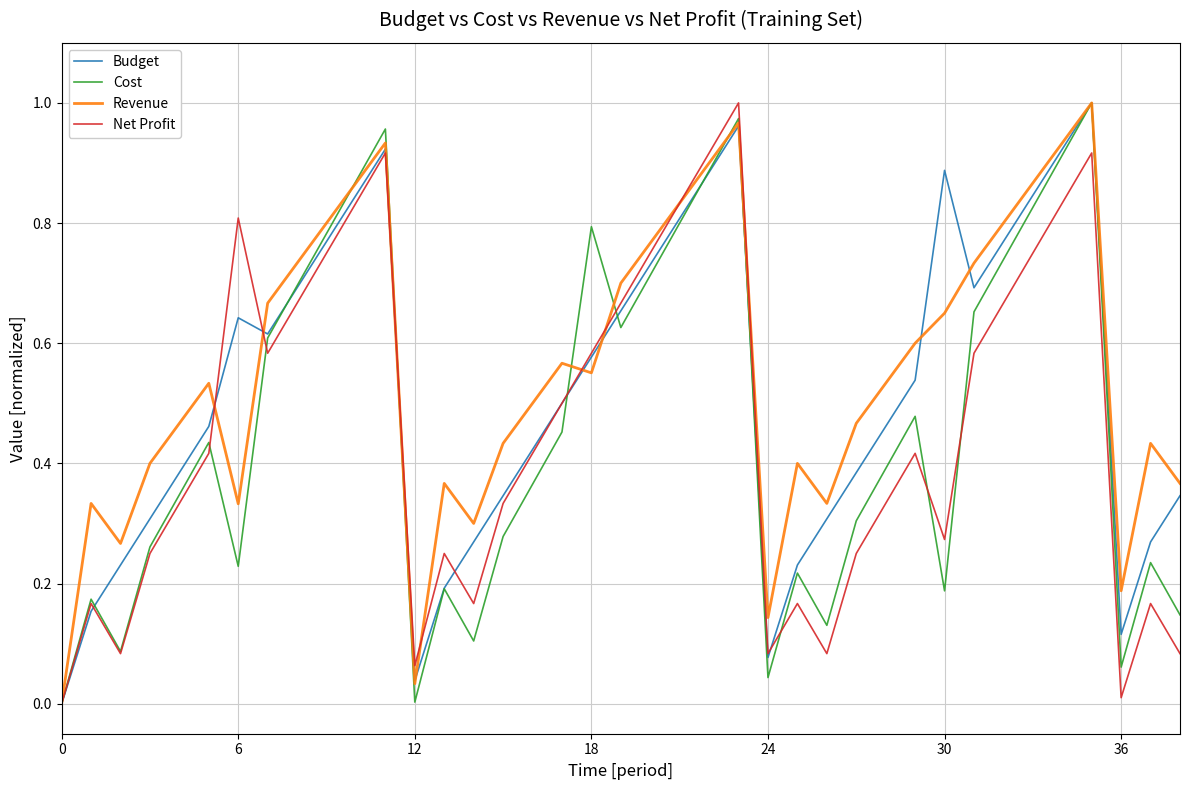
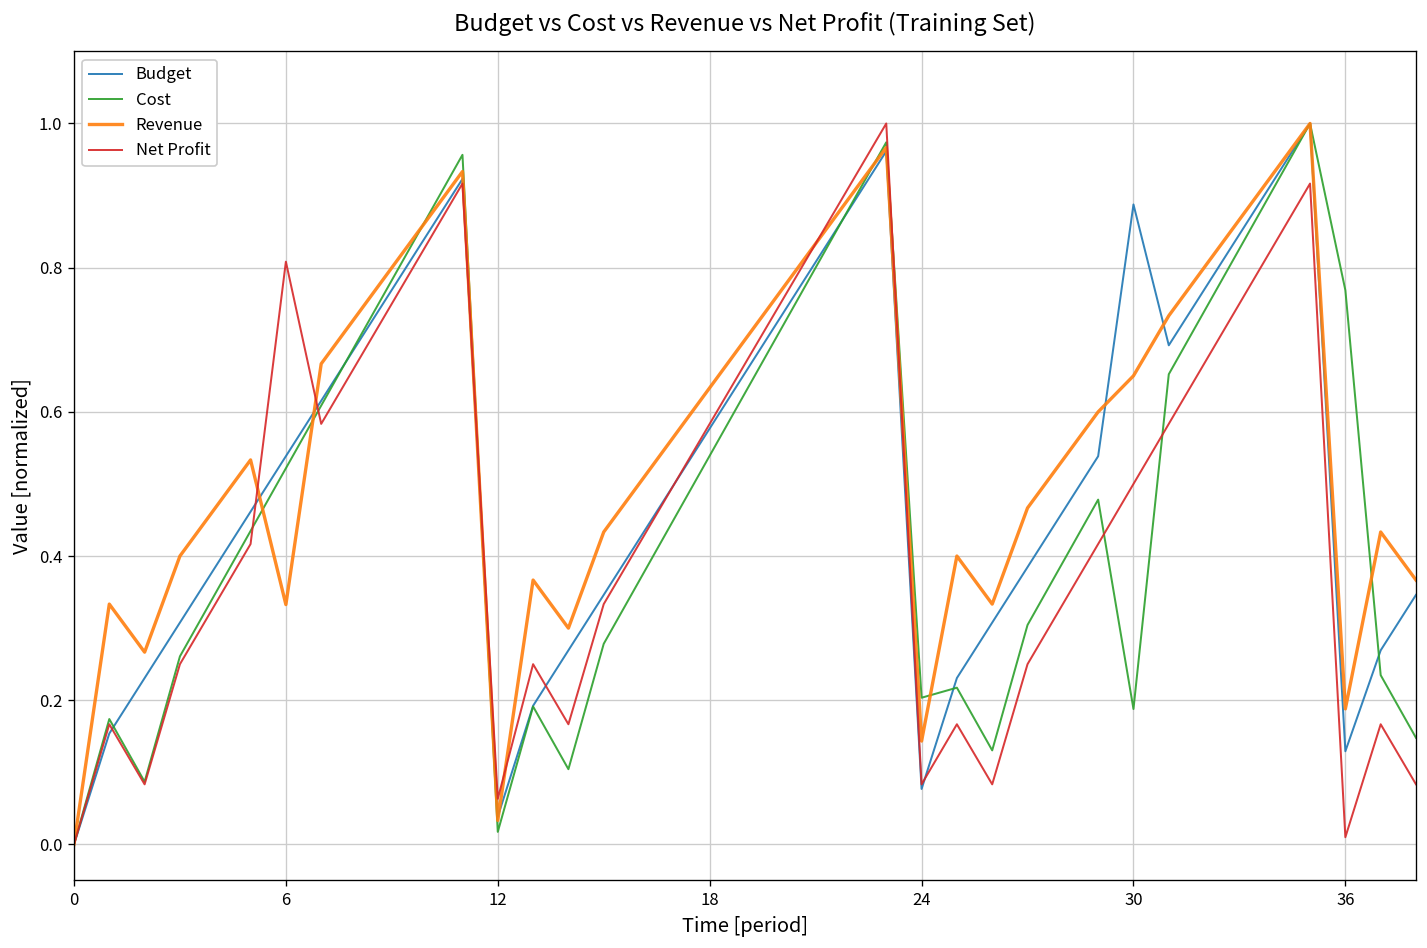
Budget, 6: 0.64 -> 0.54
Cost, 6: 0.23 -> 0.52
Cost, 12: 0.00 -> 0.02
Cost, 18: 0.79 -> 0.54
Revenue, 18: 0.55 -> 0.63
Cost, 24: 0.04 -> 0.20
Net Profit, 30: 0.27 -> 0.50
Budget, 36: 0.12 -> 0.13
Cost, 36: 0.06 -> 0.77
